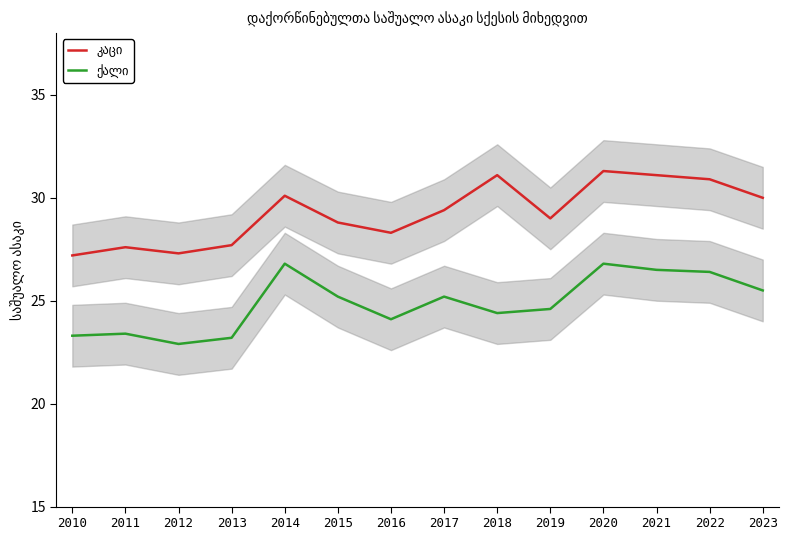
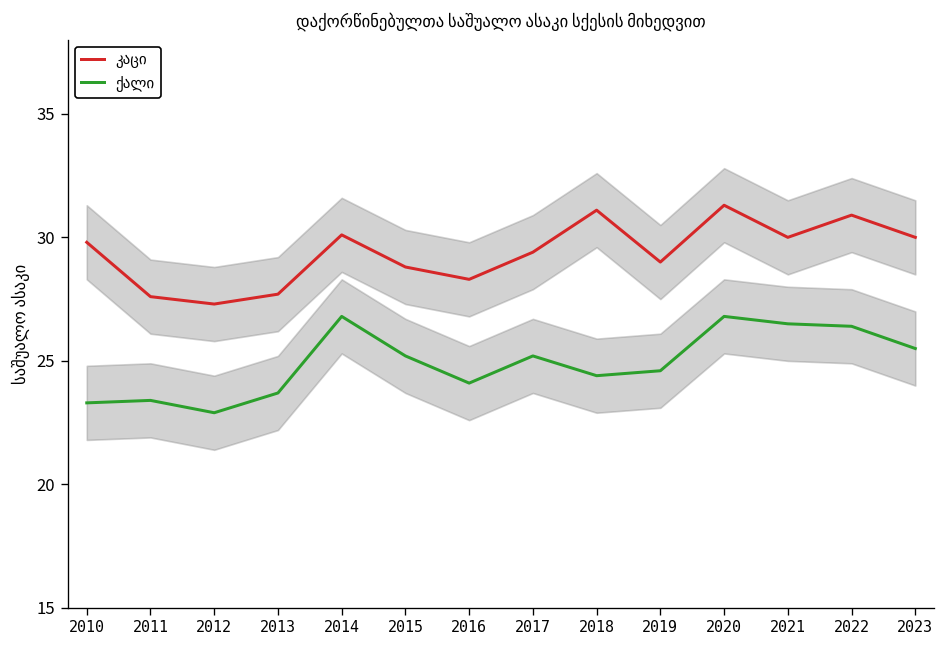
კაცი, 2010: 27.2 -> 29.8
ქალი, 2013: 23.2 -> 23.7
კაცი, 2021: 31.1 -> 30.0
